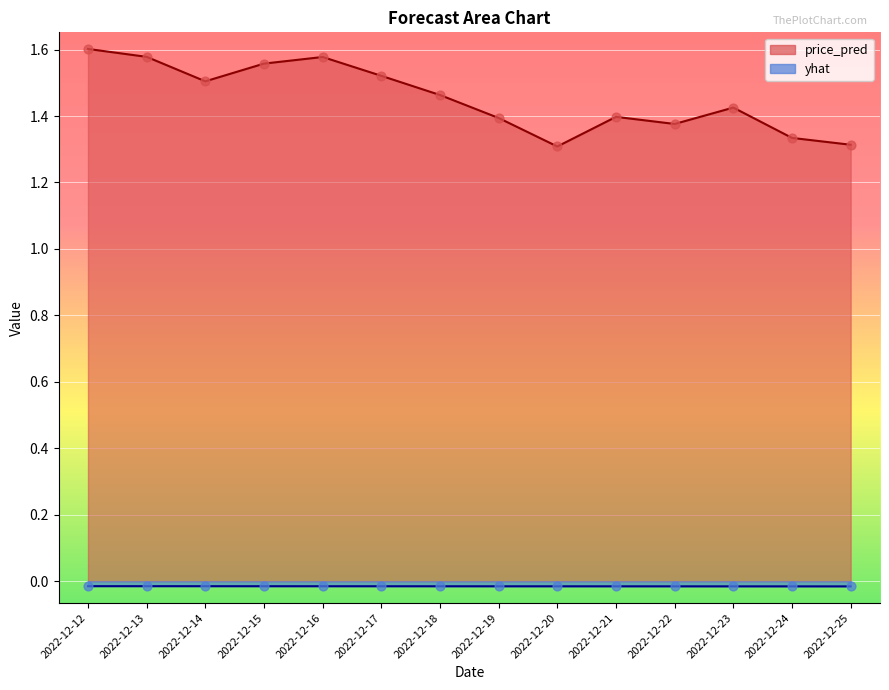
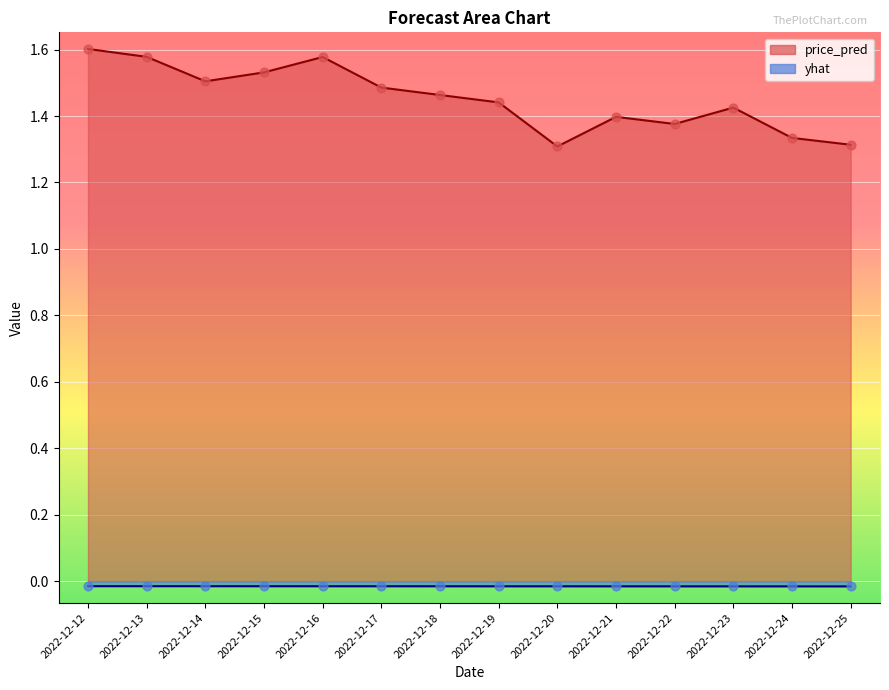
price_pred, 2022-12-15: 1.56 -> 1.53
price_pred, 2022-12-17: 1.52 -> 1.49
price_pred, 2022-12-19: 1.39 -> 1.44
